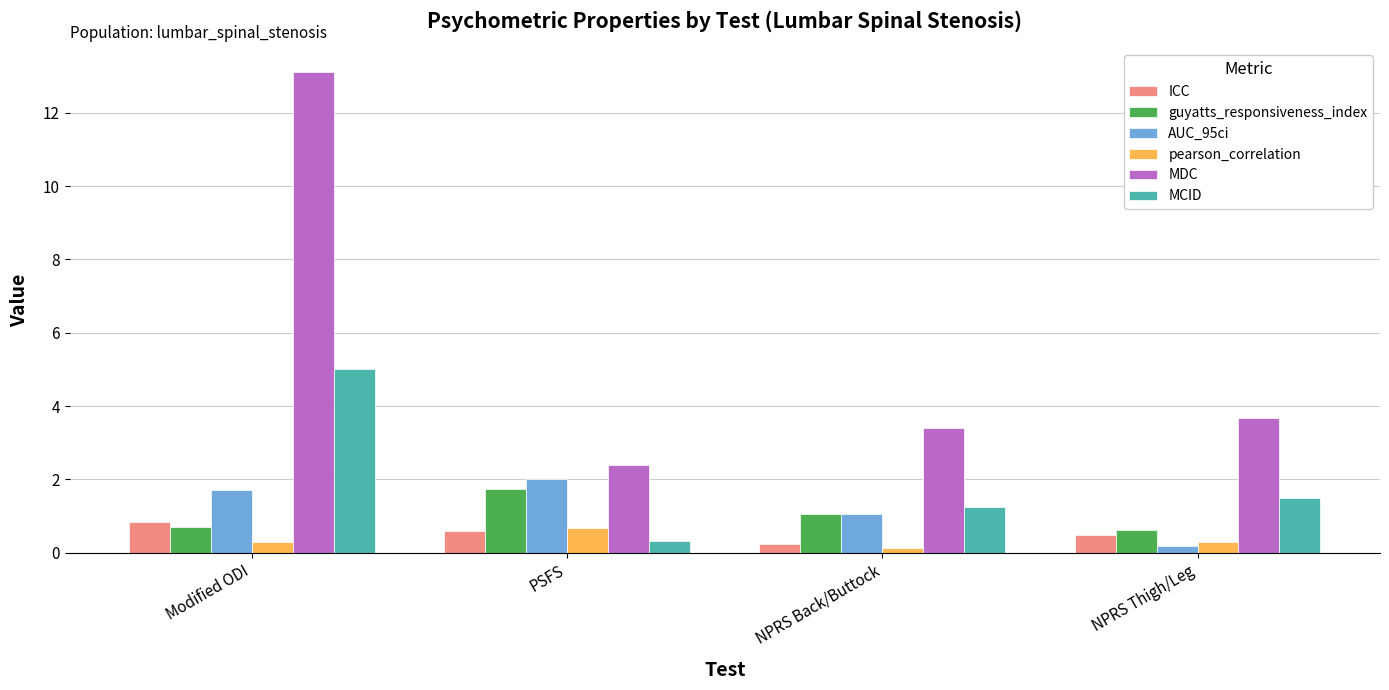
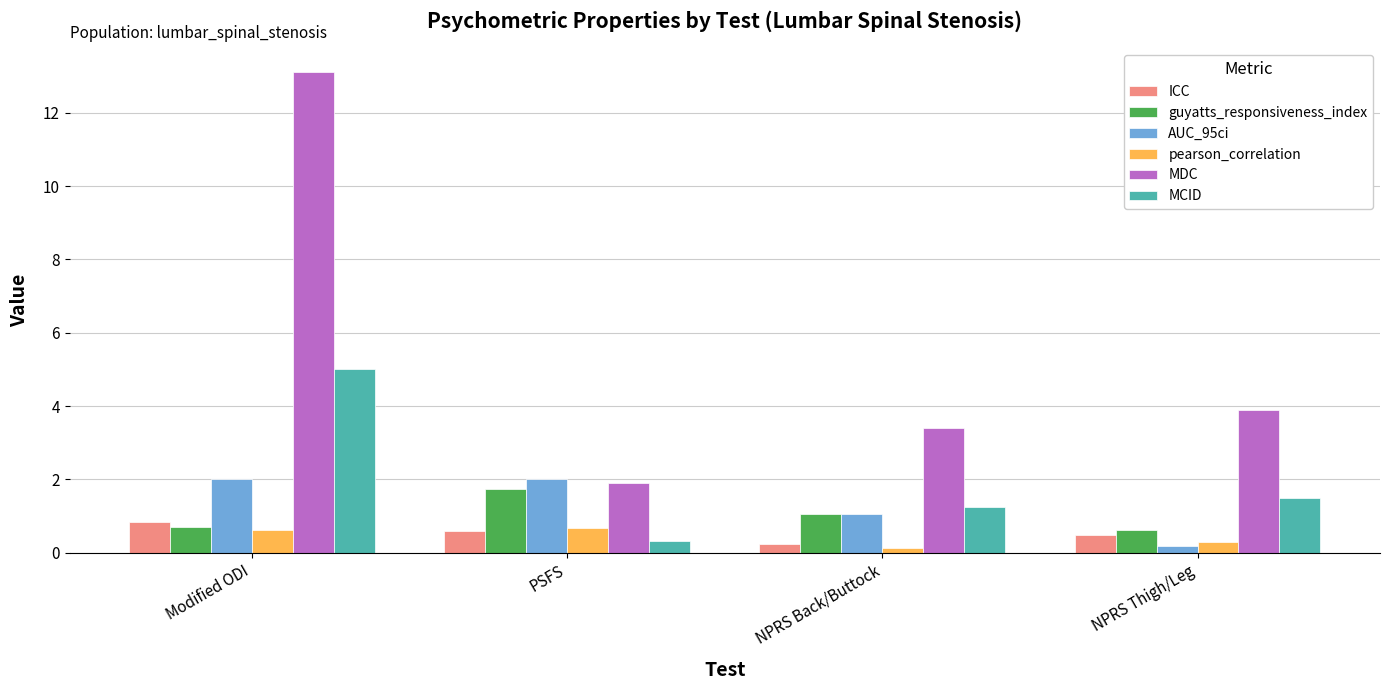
AUC_95ci, Modified ODI: 1.7 -> 2.0
pearson_correlation, Modified ODI: 0.3 -> 0.6
MDC, PSFS: 2.4 -> 1.9
MDC, NPRS Thigh/Leg: 3.7 -> 3.9
